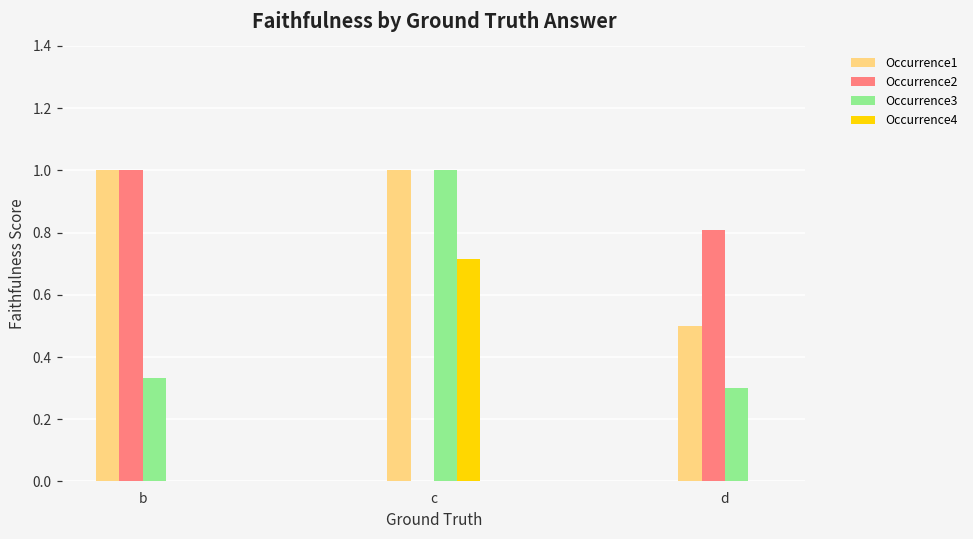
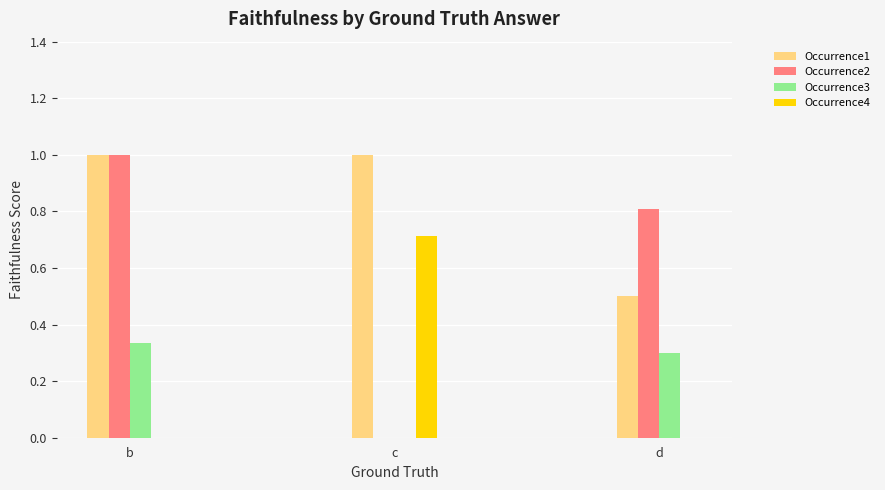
Occurrence3, c: 1 -> 0
